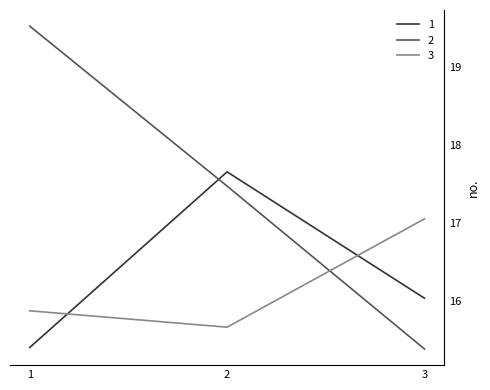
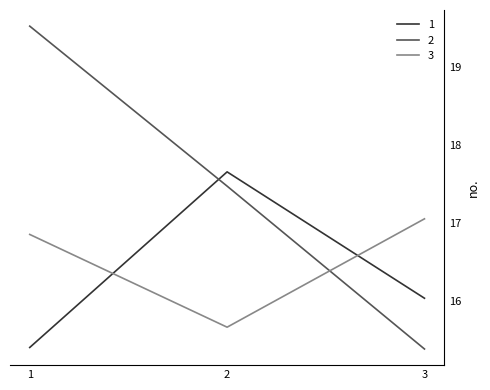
3, 1: 15.9 -> 16.9
